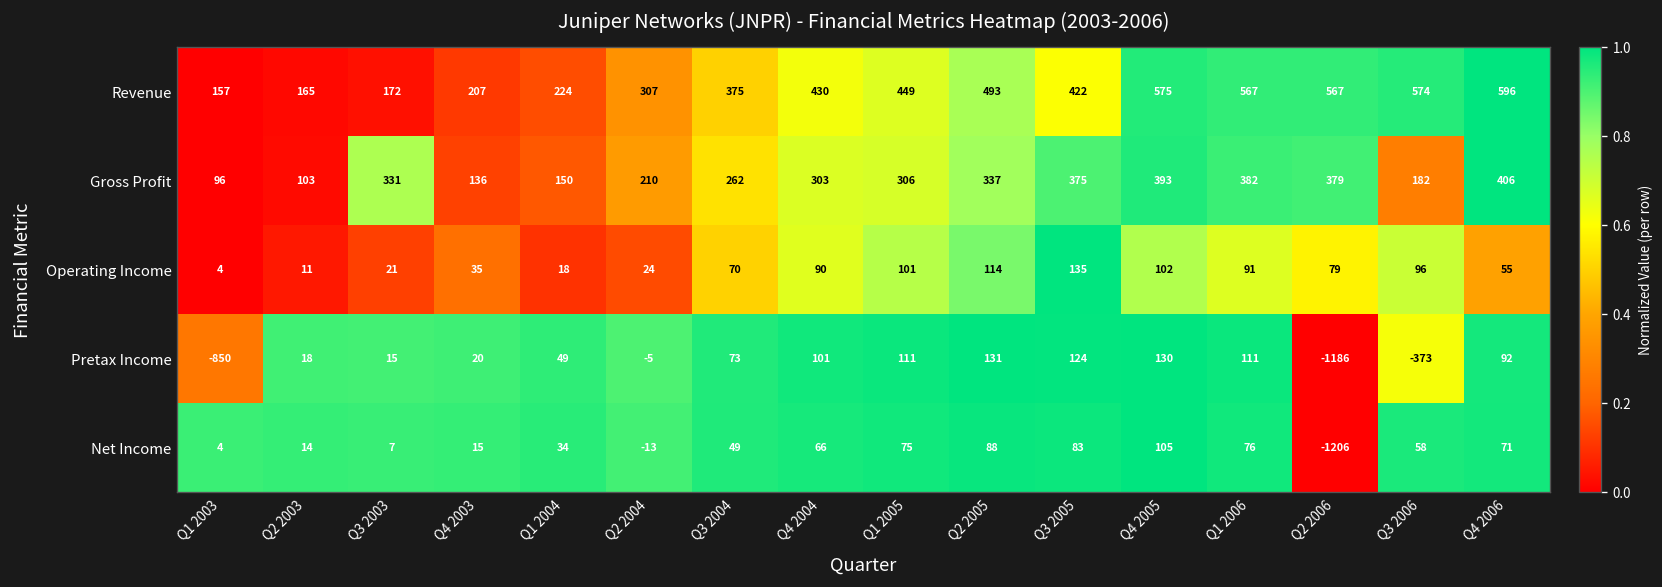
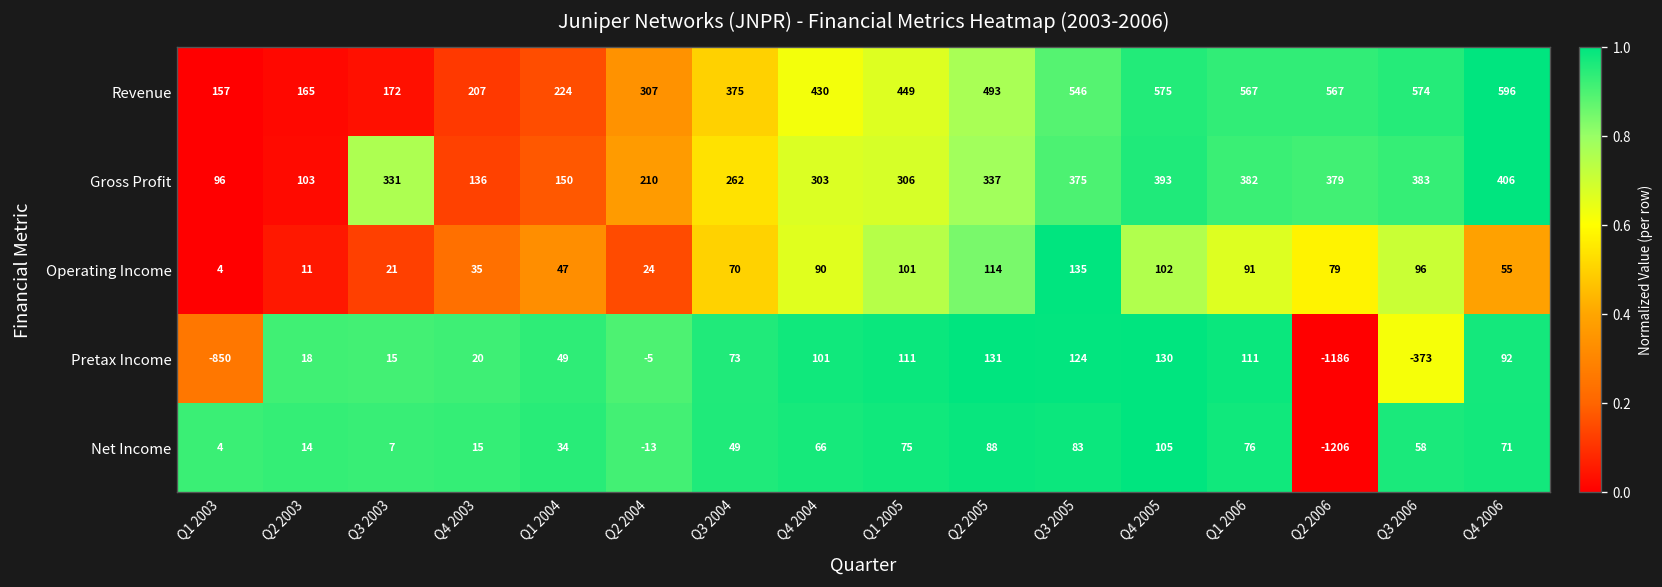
Revenue, Q3 2005: 422 -> 546
Gross Profit, Q3 2006: 182 -> 383
Operating Income, Q1 2004: 18 -> 47
